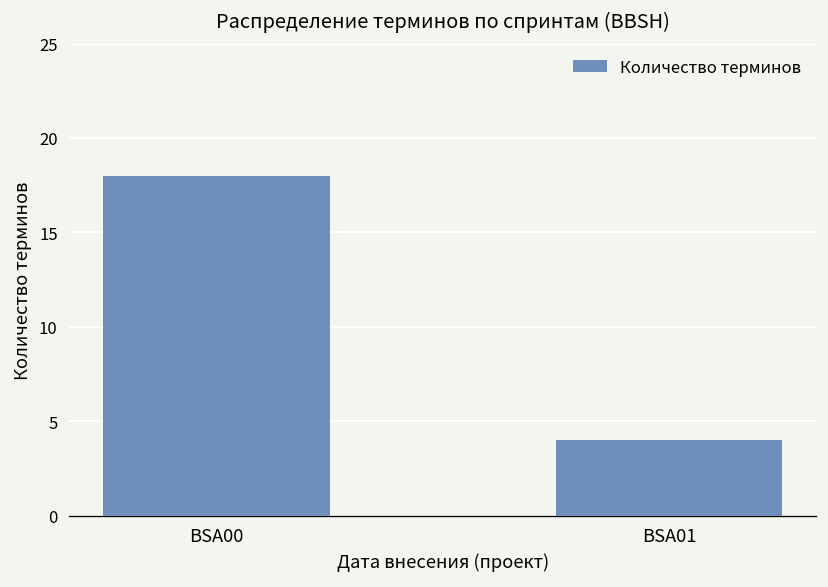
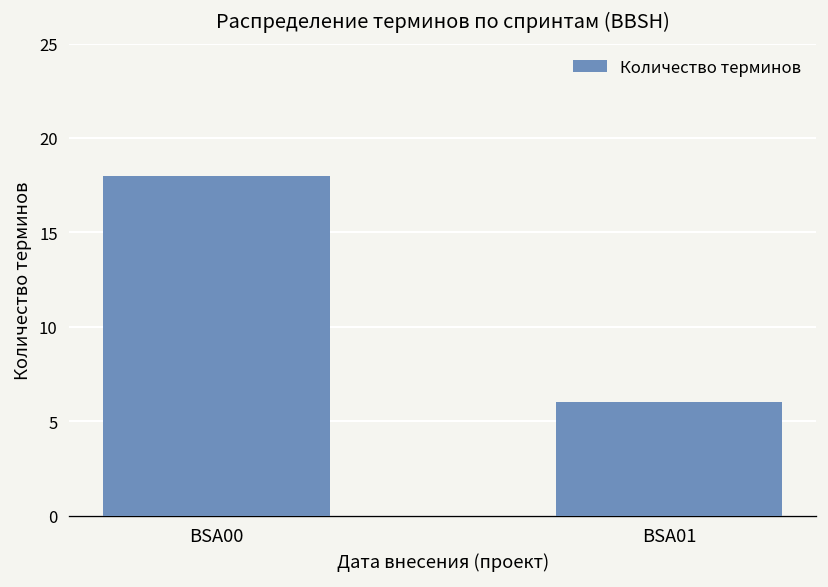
BSA01: 4 -> 6
